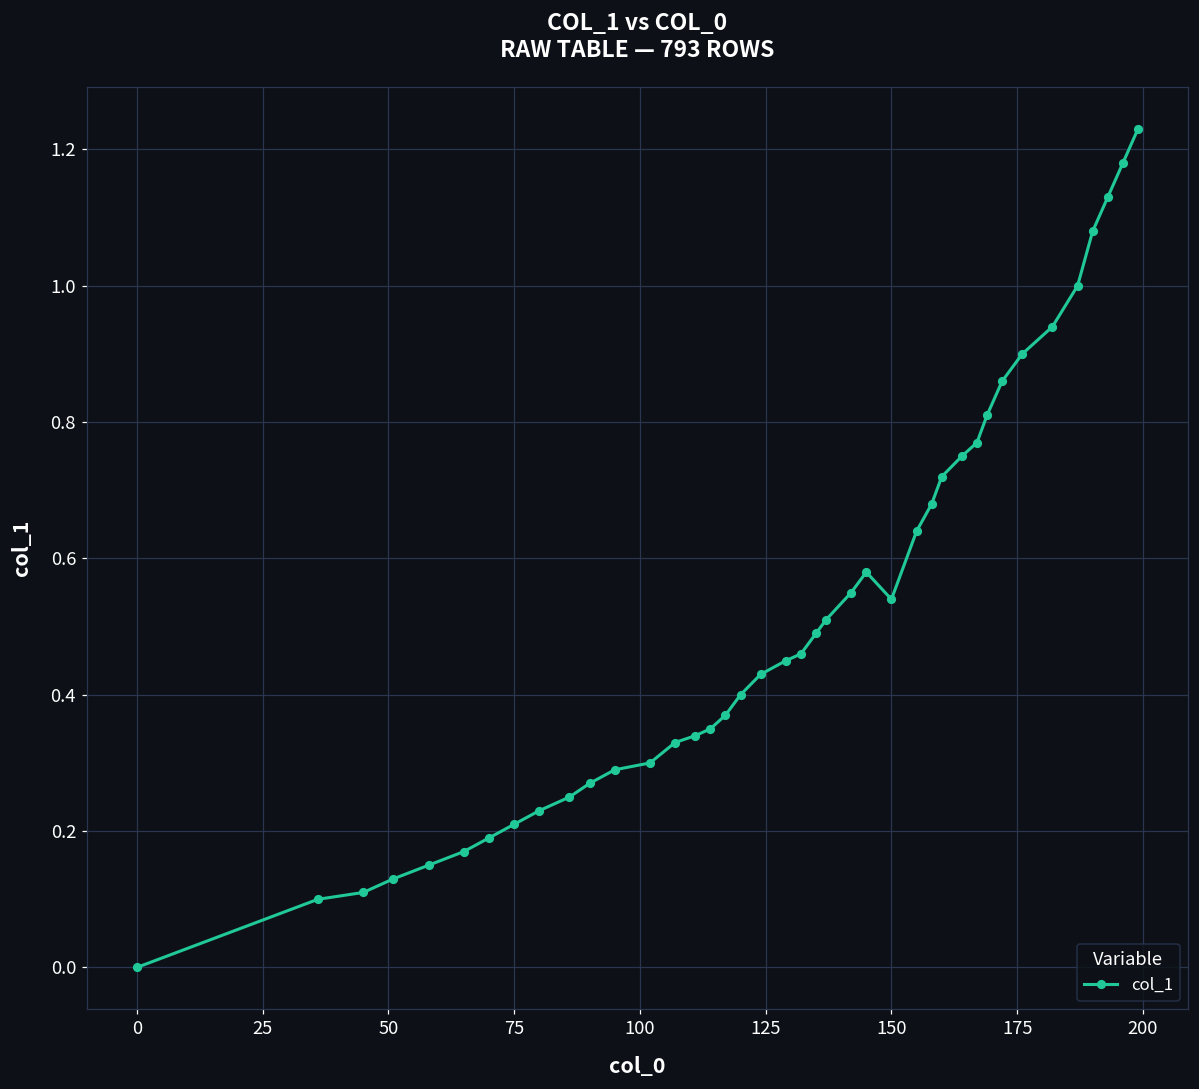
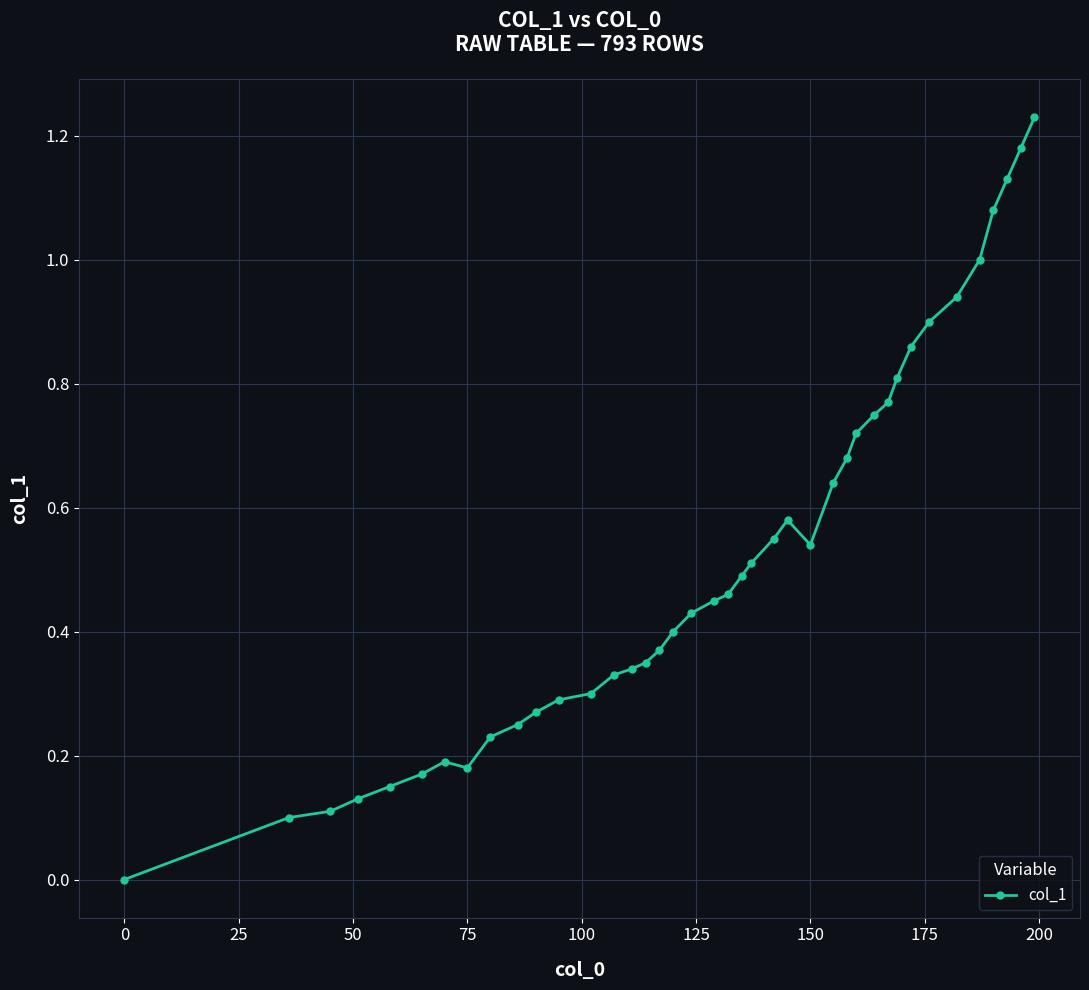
75: 0.21 -> 0.18
